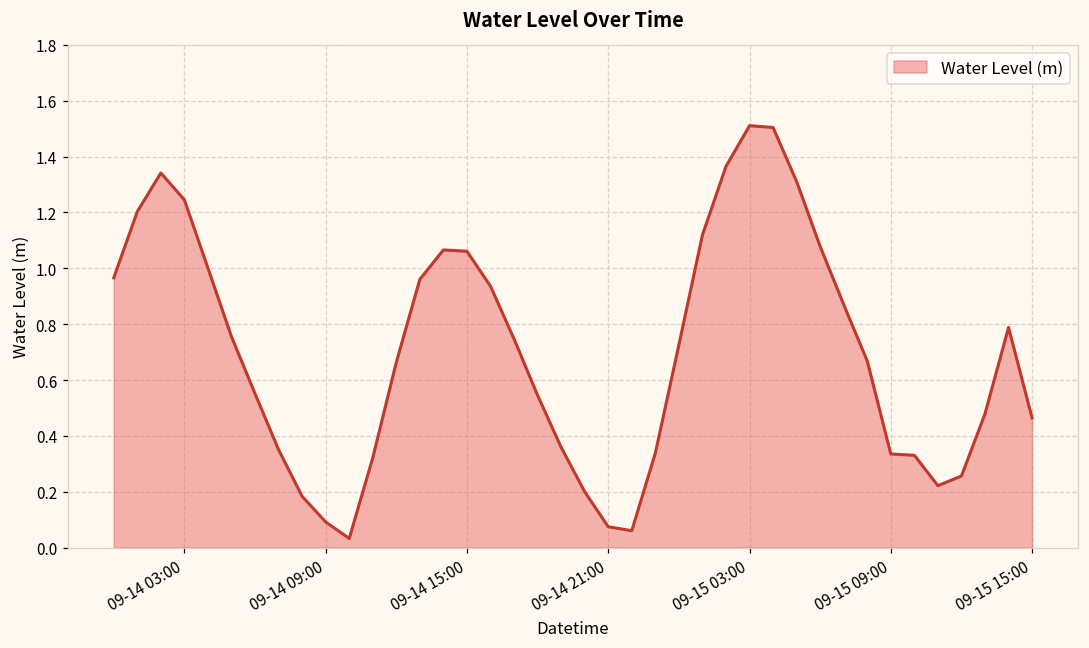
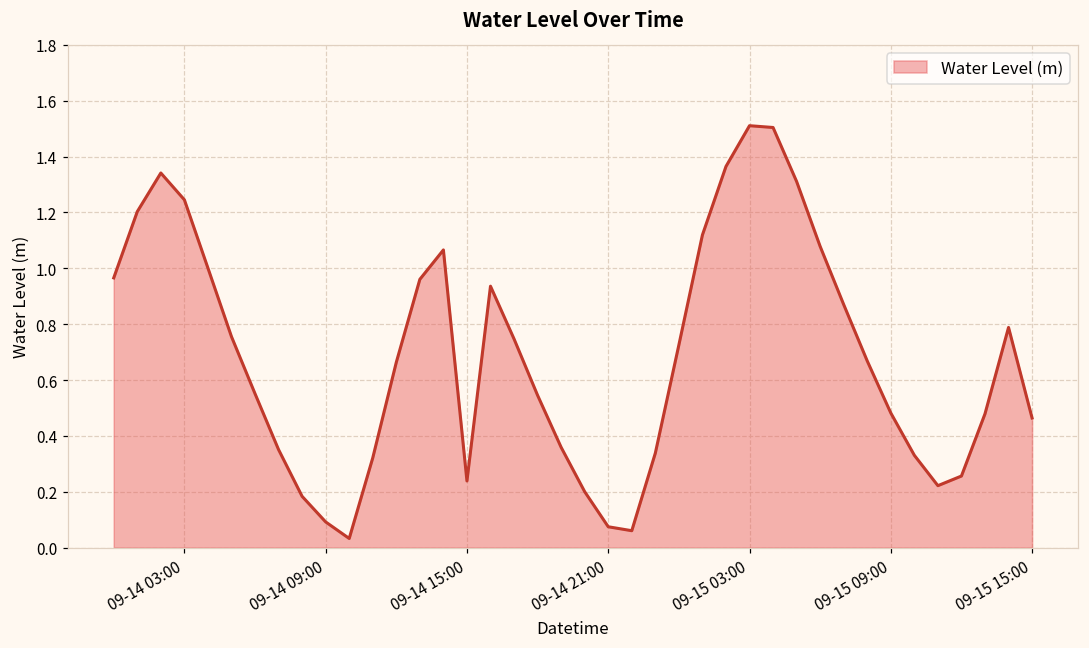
09-14 15:00: 1.06 -> 0.24
09-15 09:00: 0.34 -> 0.48
